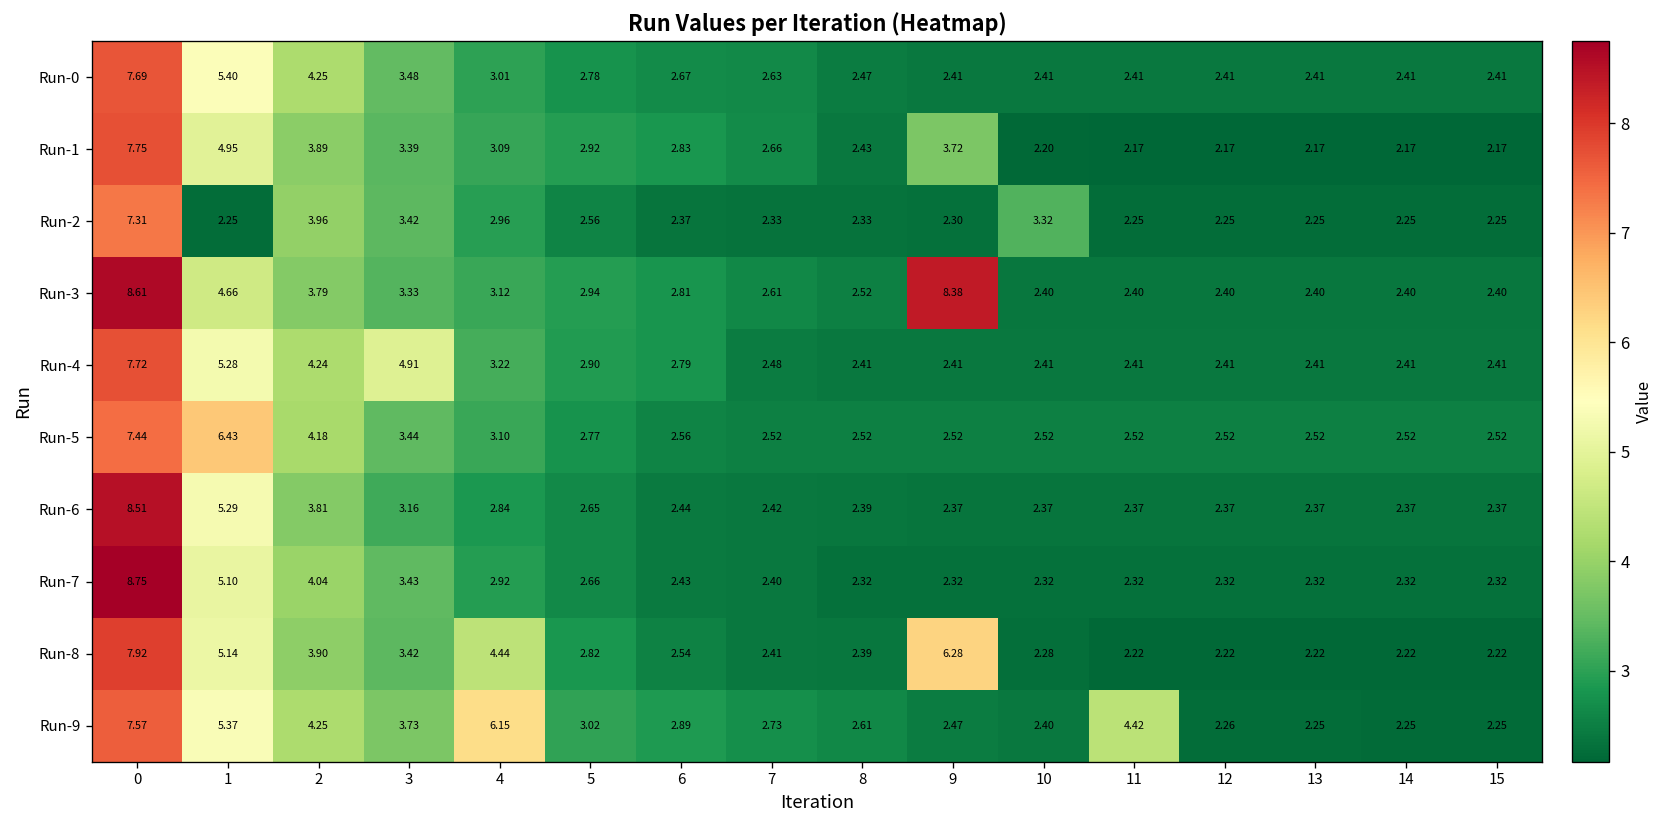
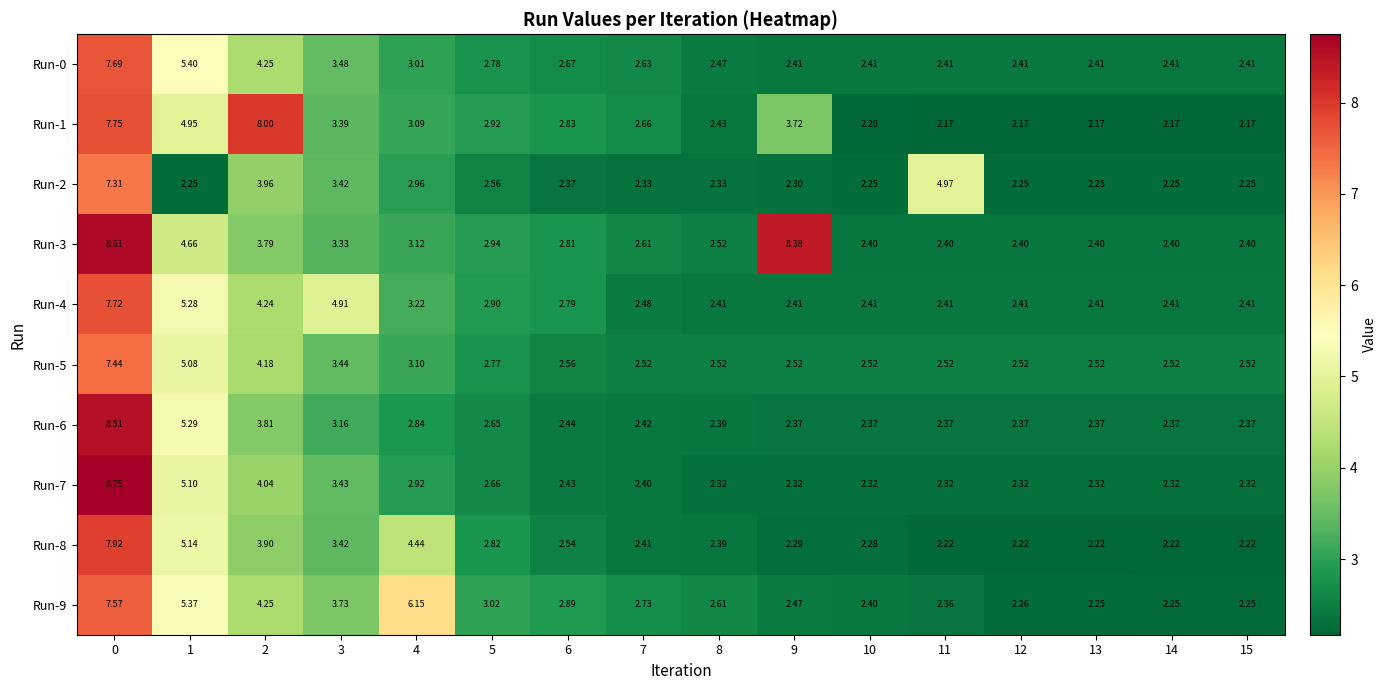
Run-1, 2: 3.89 -> 8.00
Run-2, 10: 3.32 -> 2.25
Run-2, 11: 2.25 -> 4.97
Run-5, 1: 6.43 -> 5.08
Run-8, 9: 6.28 -> 2.29
Run-9, 11: 4.42 -> 2.36
